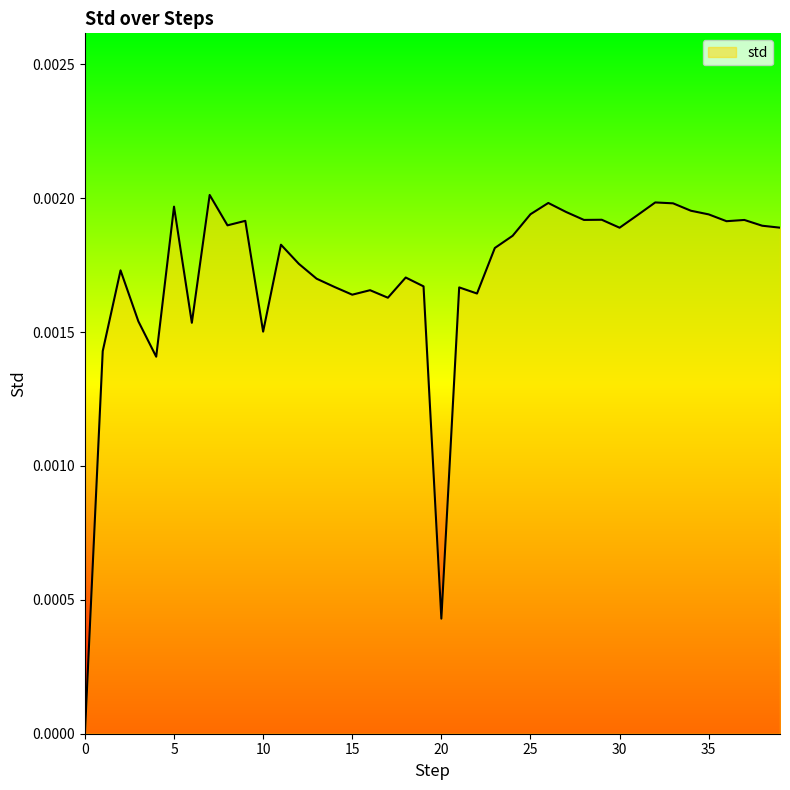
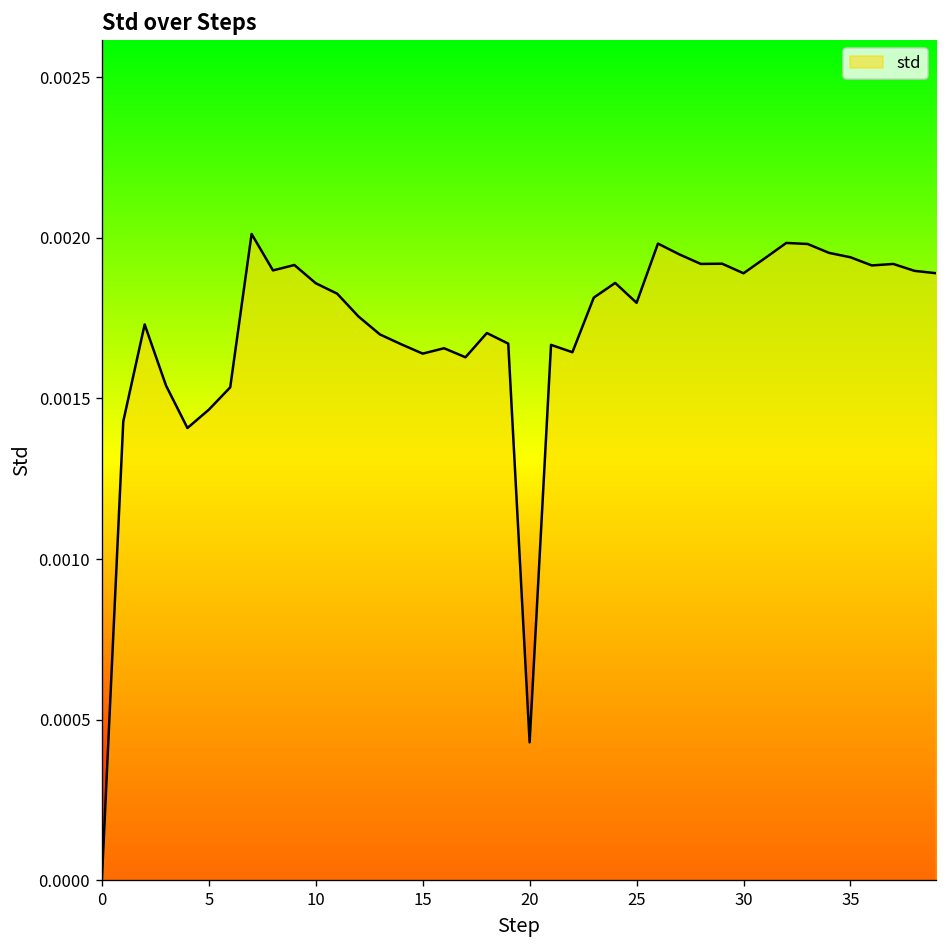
5: 0.00197 -> 0.00146
10: 0.00150 -> 0.00186
25: 0.00194 -> 0.00180
